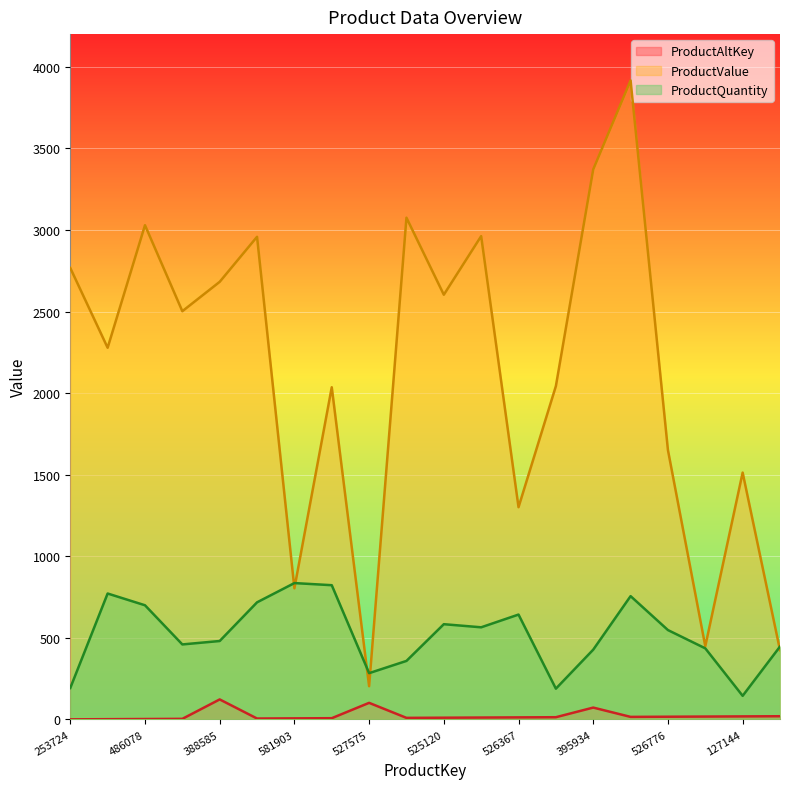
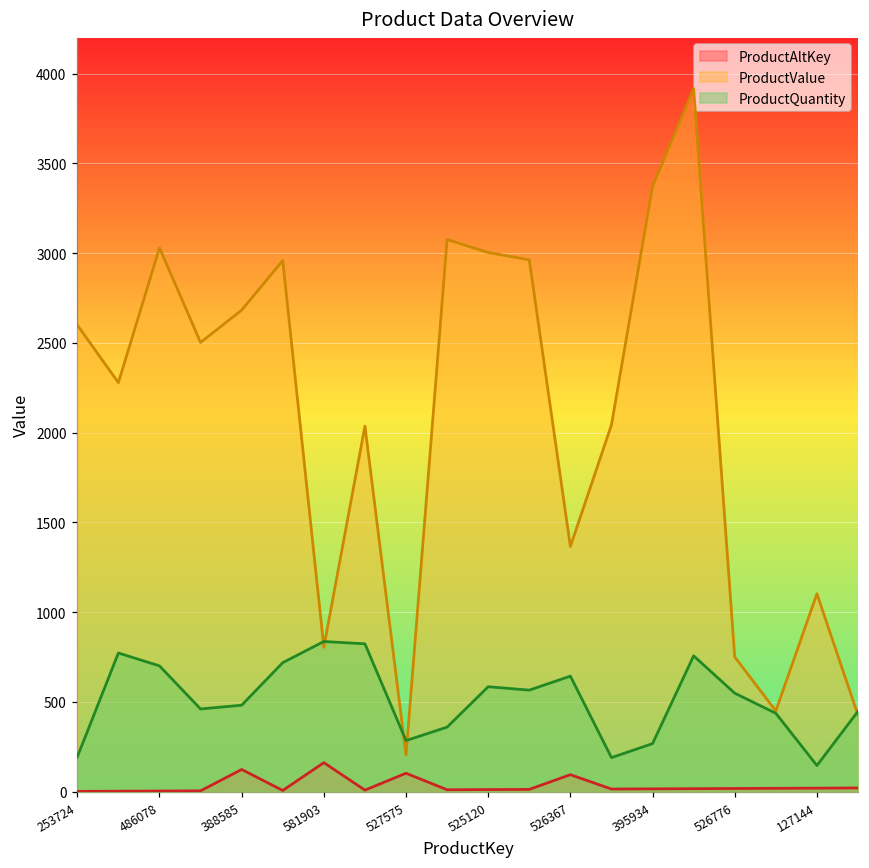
ProductValue, 253724: 2770 -> 2600
ProductAltKey, 581903: 10 -> 160
ProductValue, 525120: 2600 -> 3000
ProductAltKey, 526367: 10 -> 90
ProductValue, 526367: 1300 -> 1370
ProductAltKey, 395934: 70 -> 20
ProductQuantity, 395934: 430 -> 270
ProductValue, 526776: 1650 -> 750
ProductValue, 127144: 1510 -> 1100
